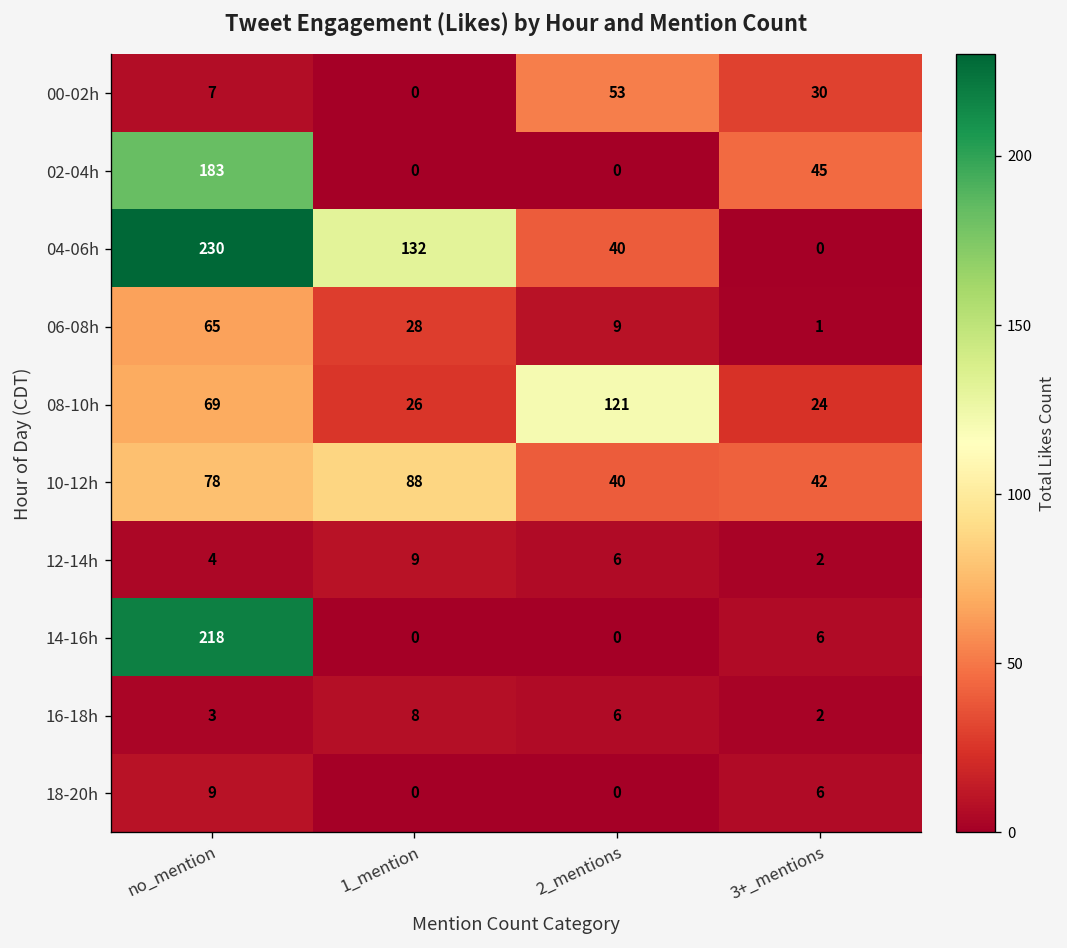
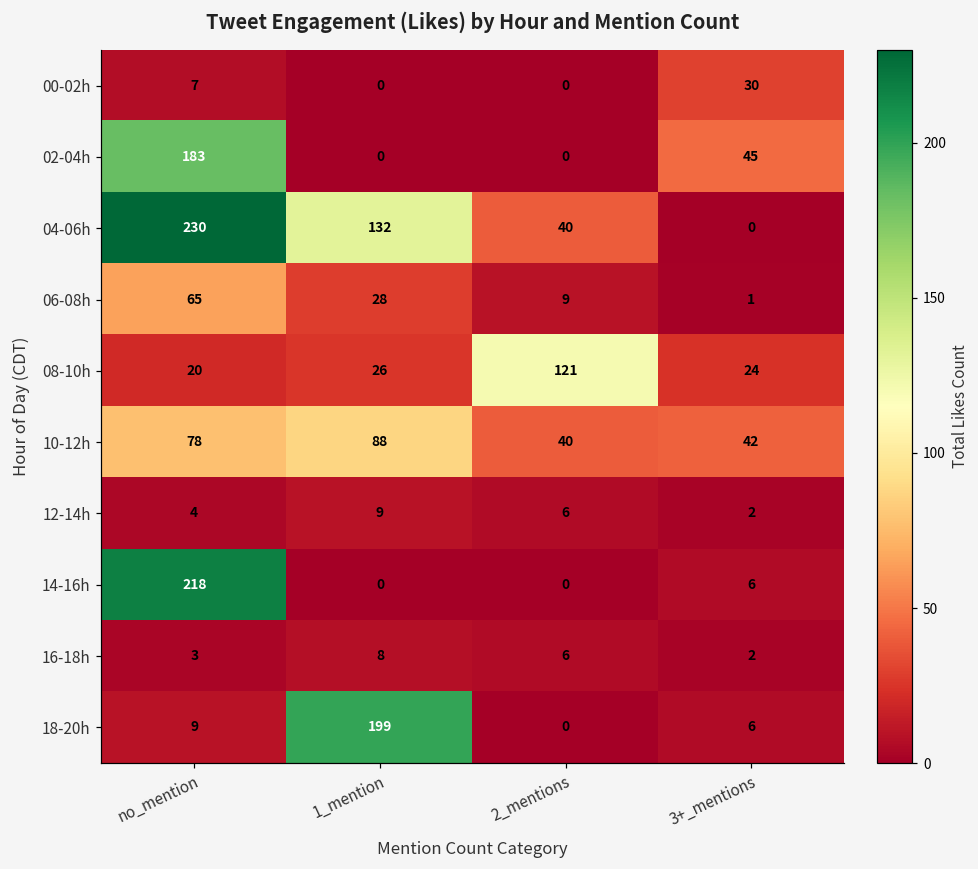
00-02h, 2_mentions: 53 -> 0
08-10h, no_mention: 69 -> 20
18-20h, 1_mention: 0 -> 199
